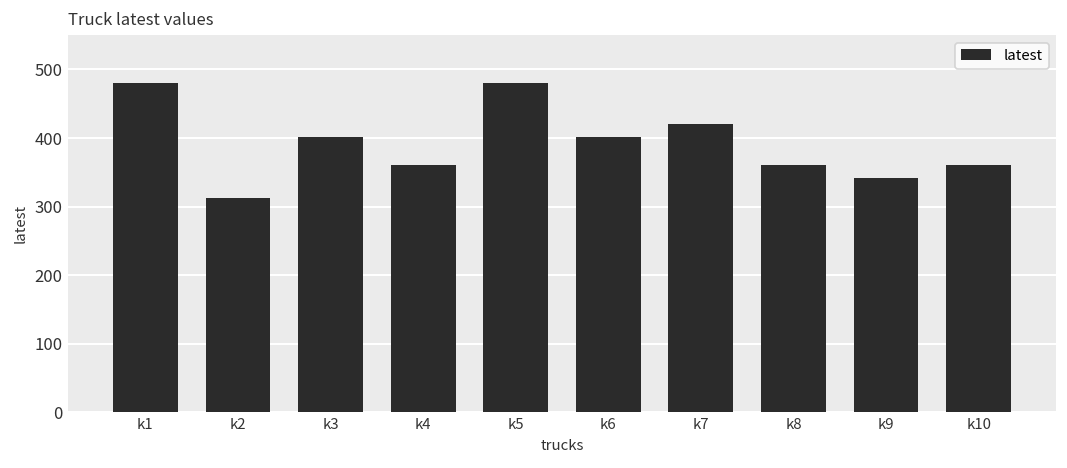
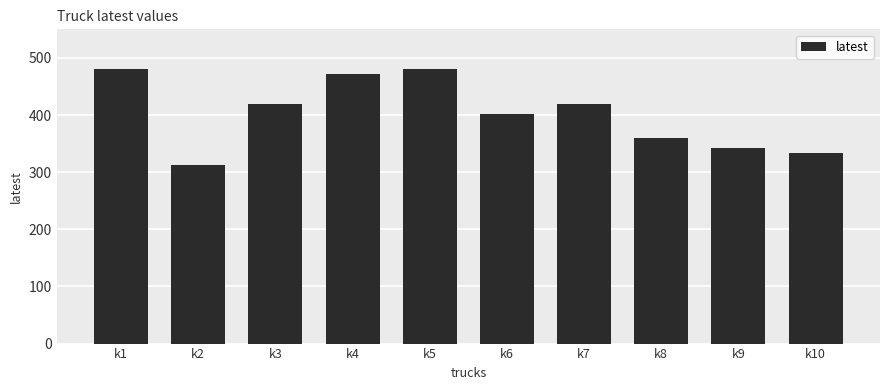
k3: 400 -> 420
k4: 360 -> 470
k10: 360 -> 330
